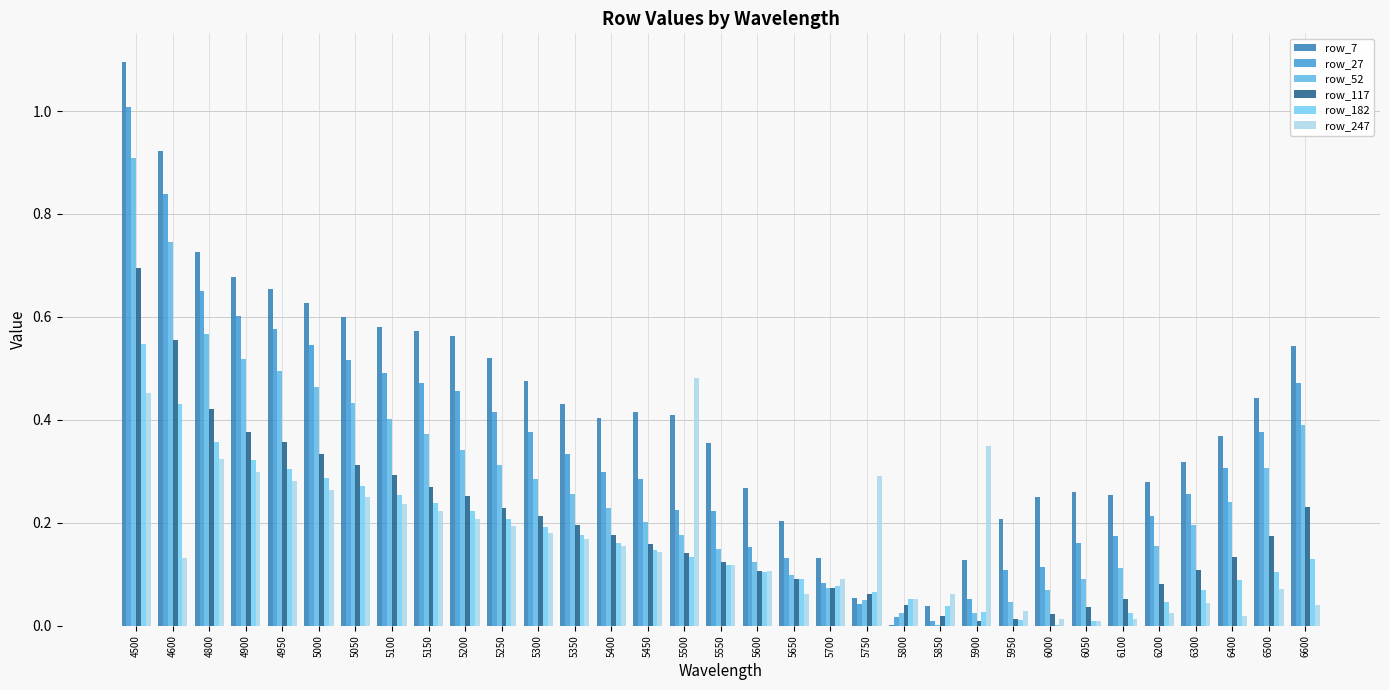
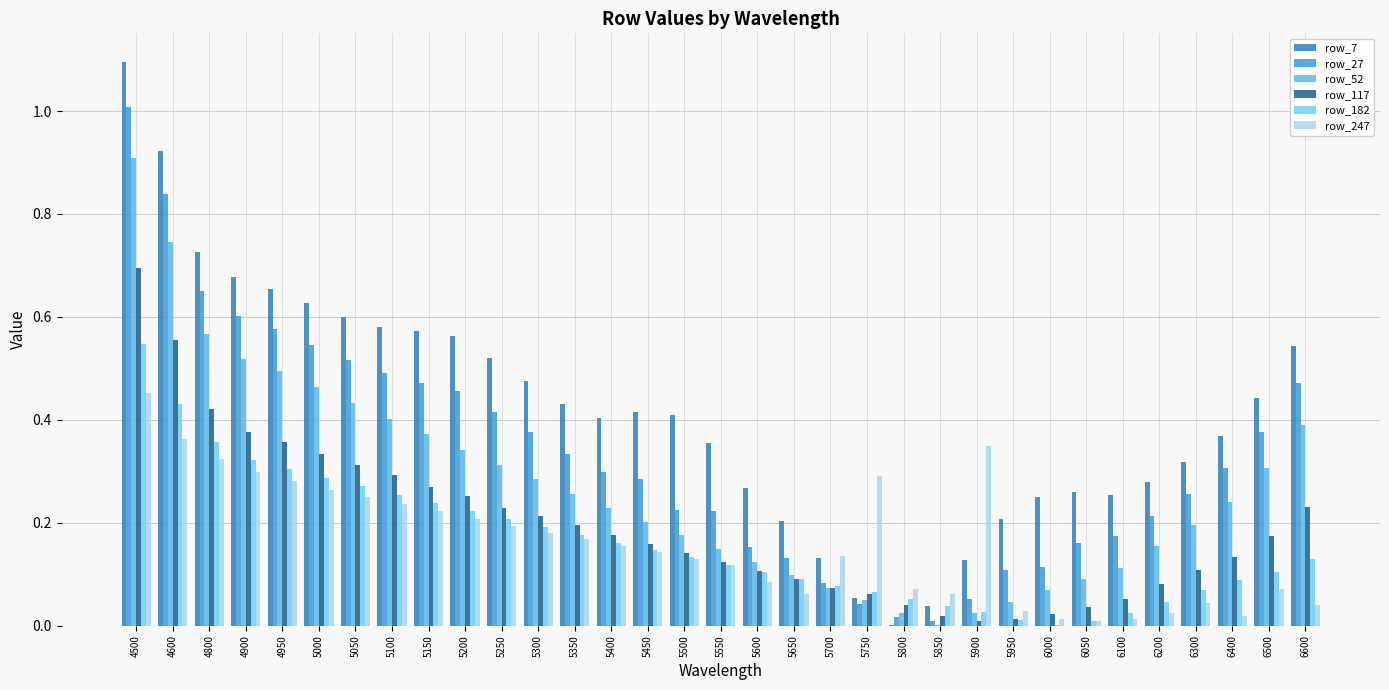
row_247, 4600: 0.13 -> 0.36
row_247, 5500: 0.48 -> 0.13
row_247, 5600: 0.11 -> 0.09
row_247, 5700: 0.09 -> 0.14
row_247, 5800: 0.05 -> 0.07
